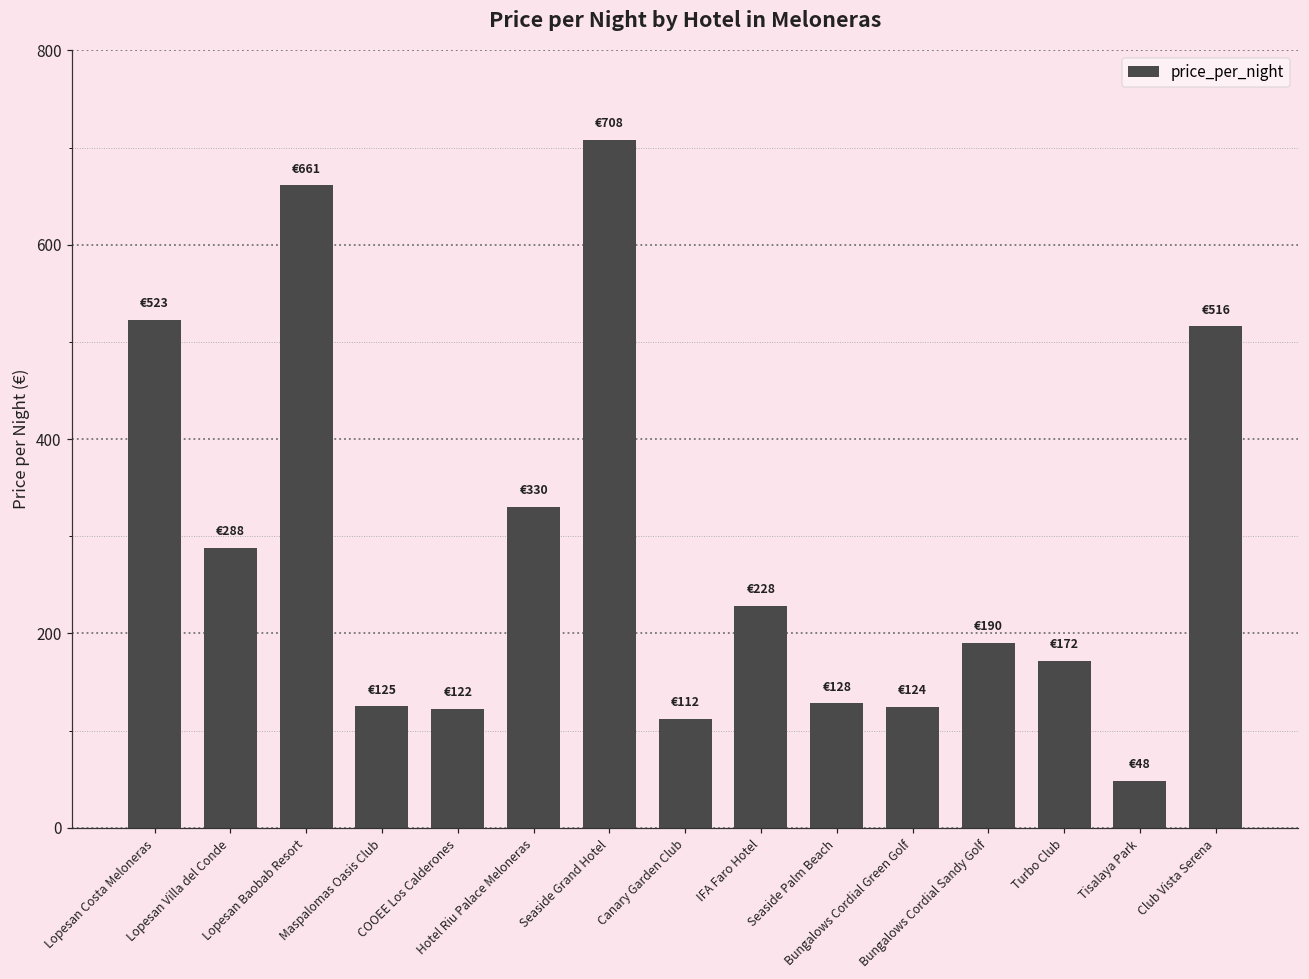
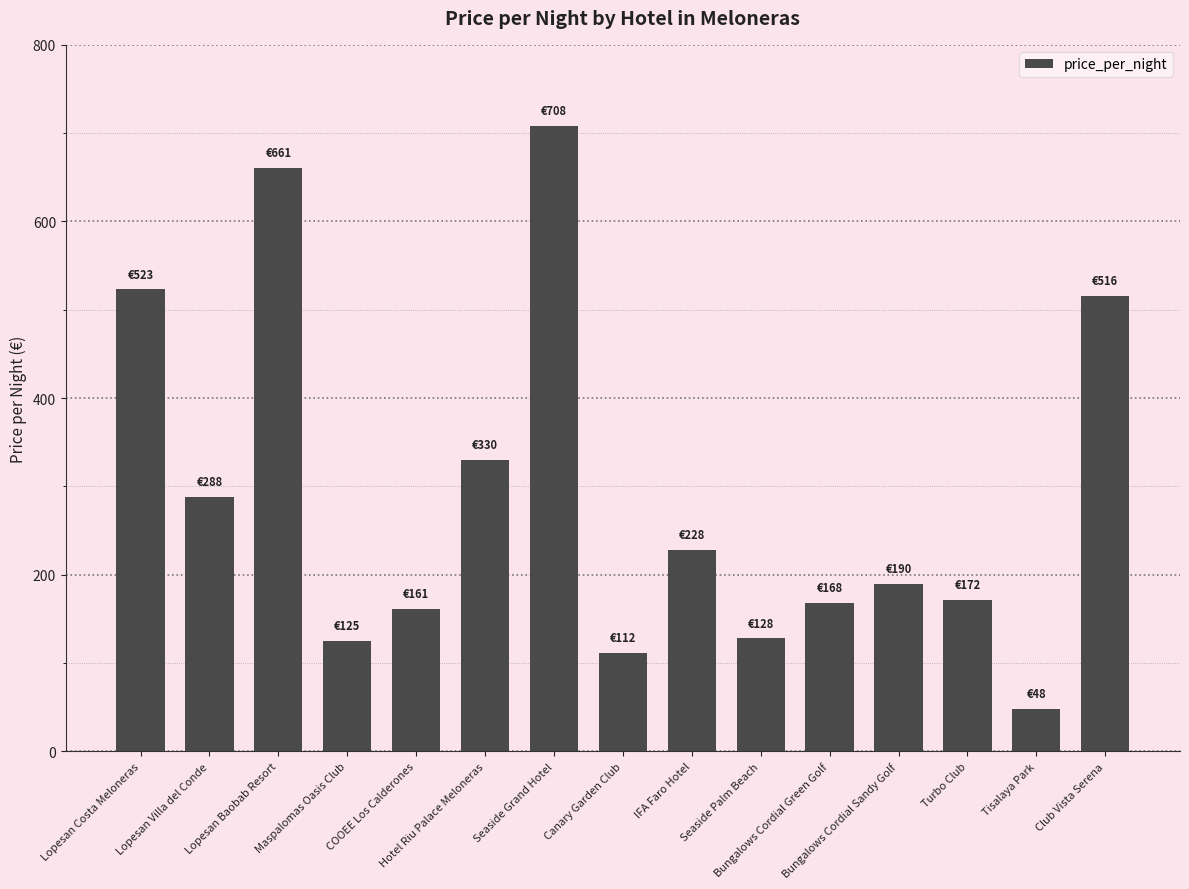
COOEE Los Calderones: €122 -> €161
Bungalows Cordial Green Golf: €124 -> €168
